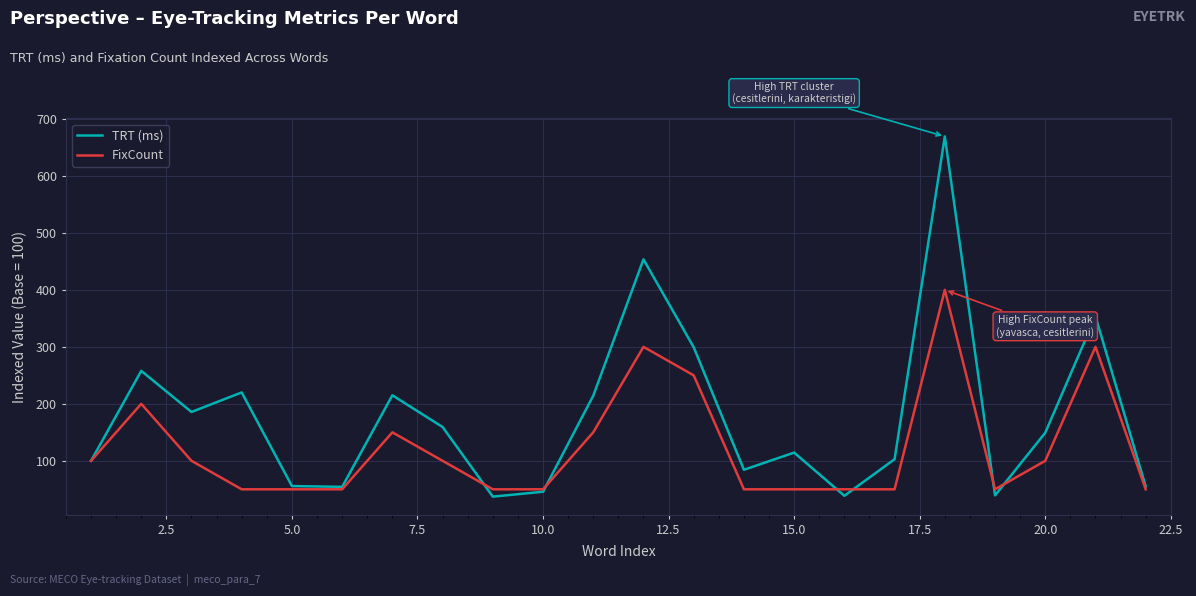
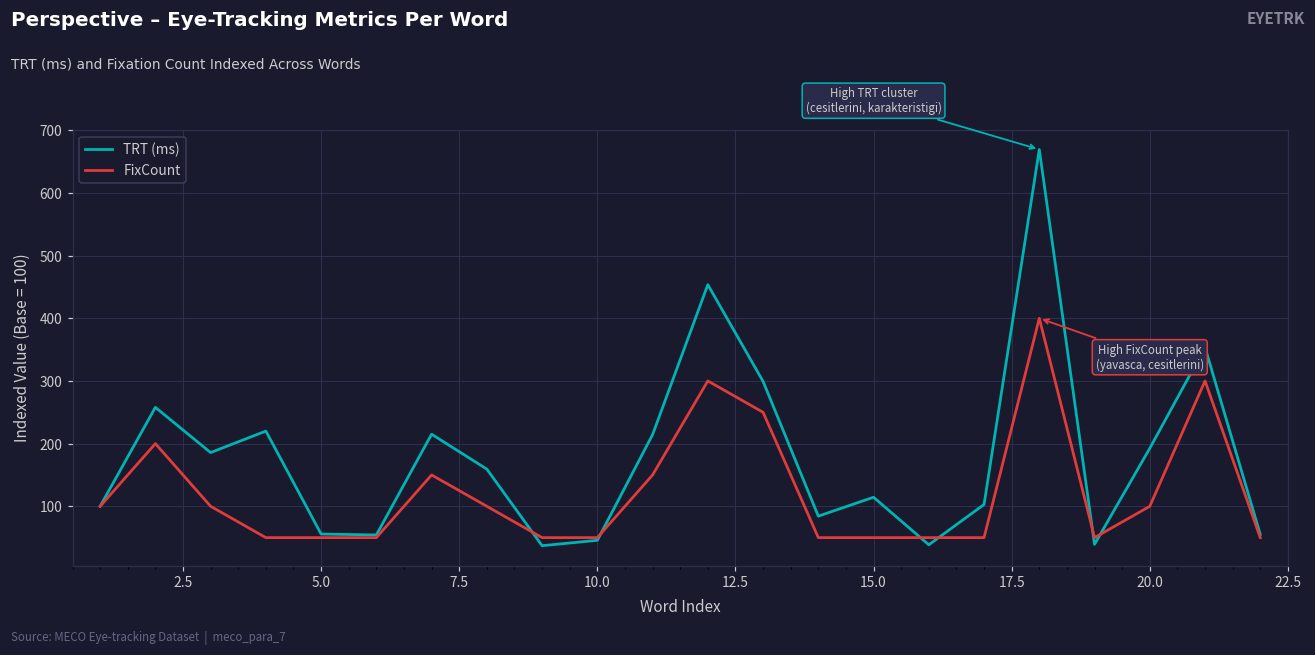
TRT (ms), 20.0: 150 -> 190
